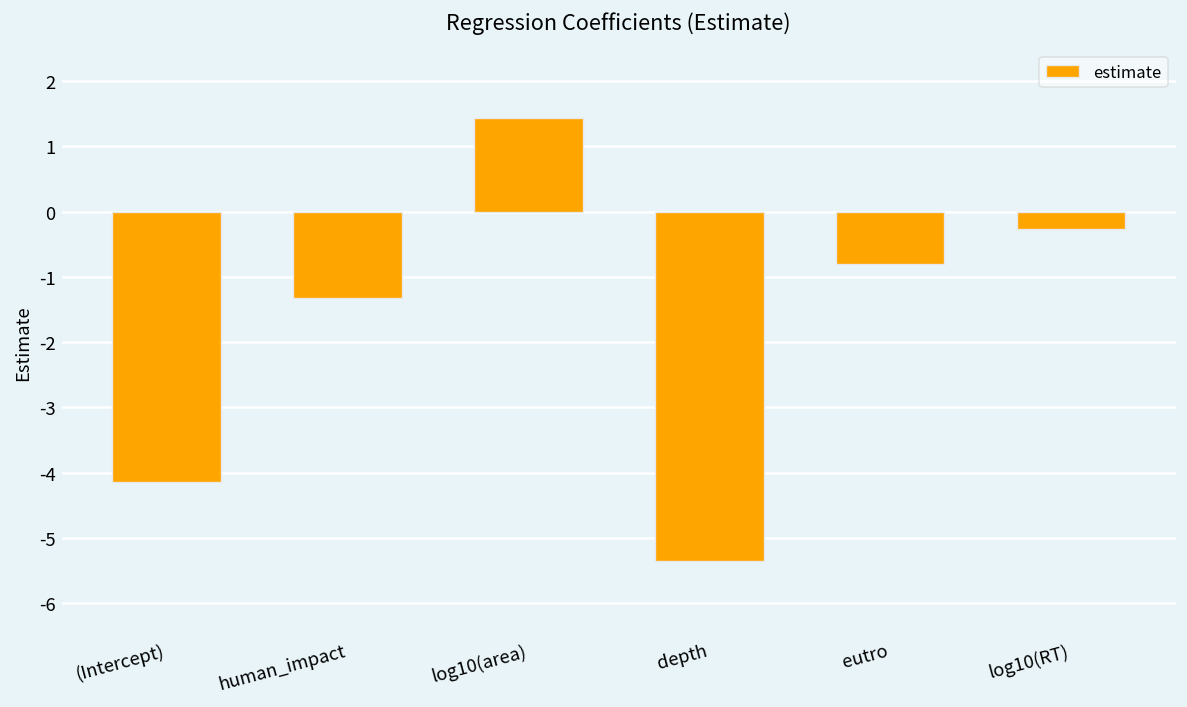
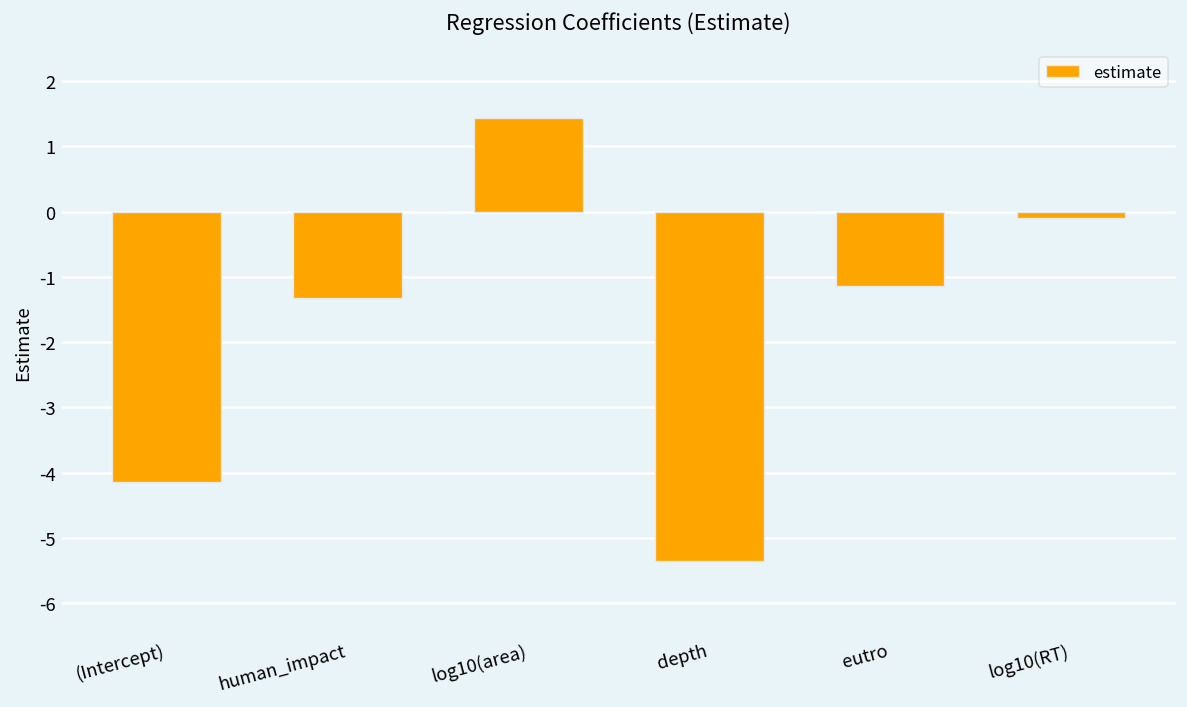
eutro: -0.8 -> -1.1
log10(RT): -0.3 -> -0.1
